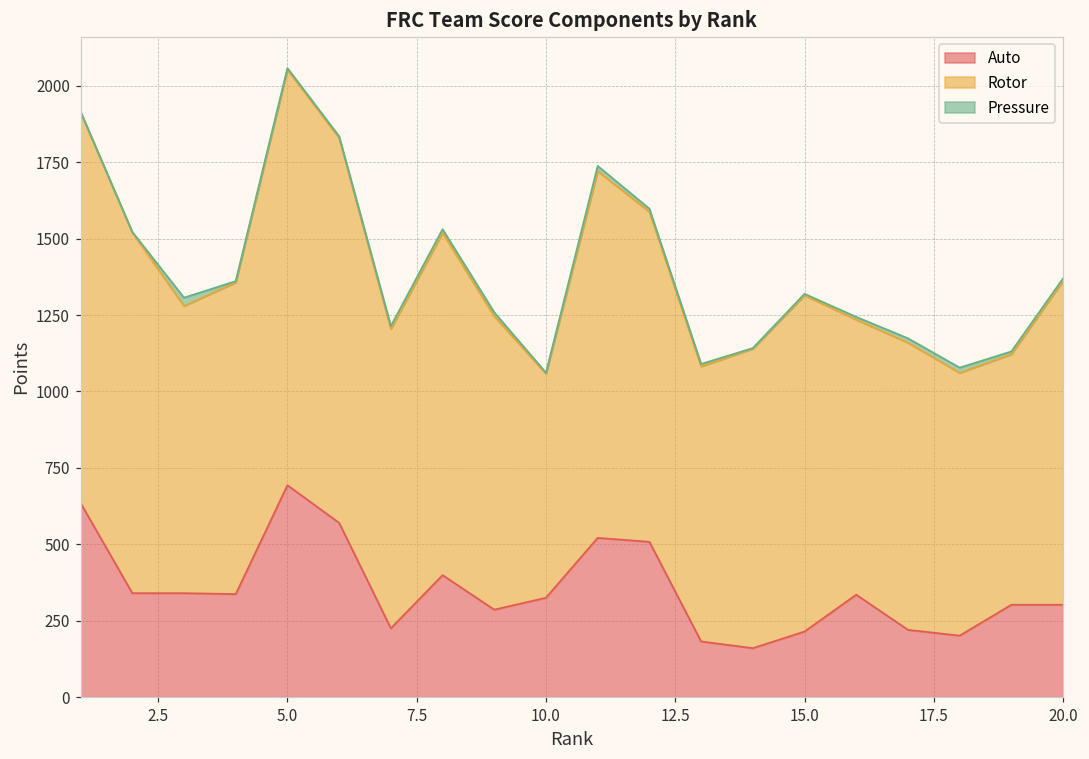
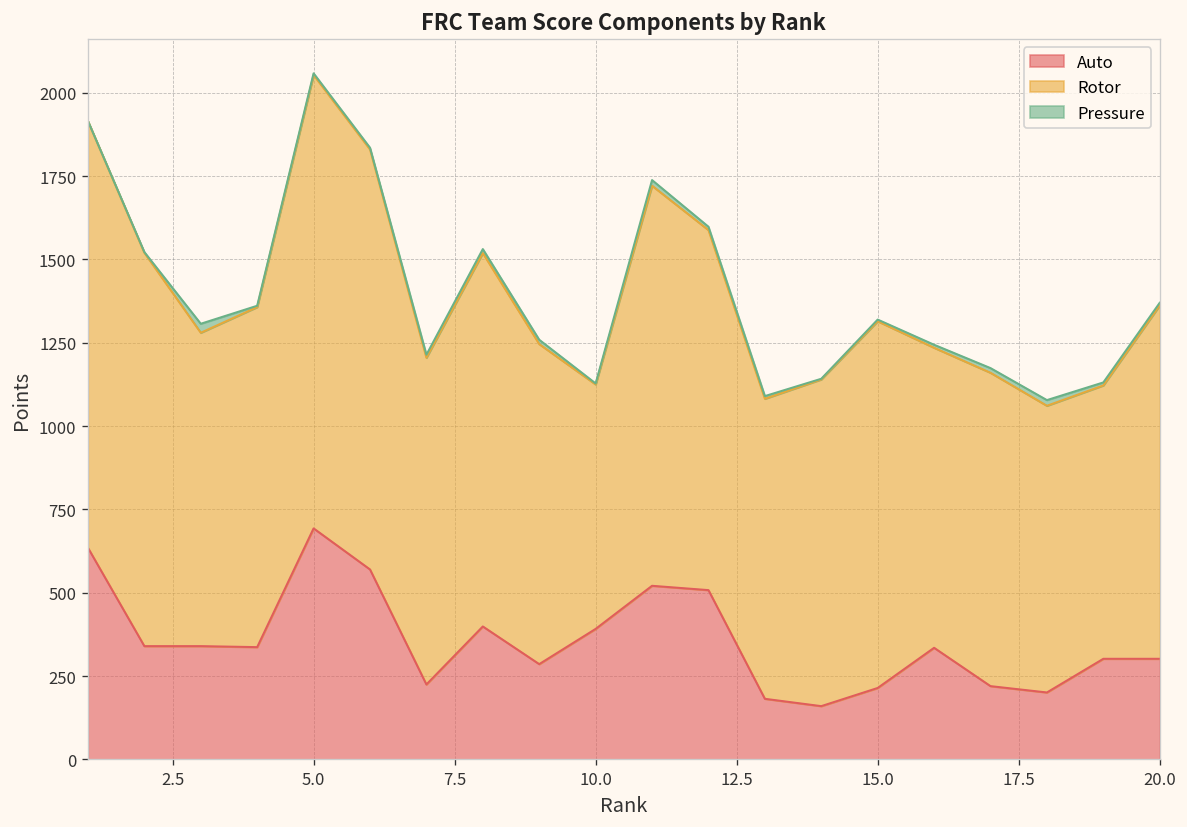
Auto, 10.0: 330 -> 390
